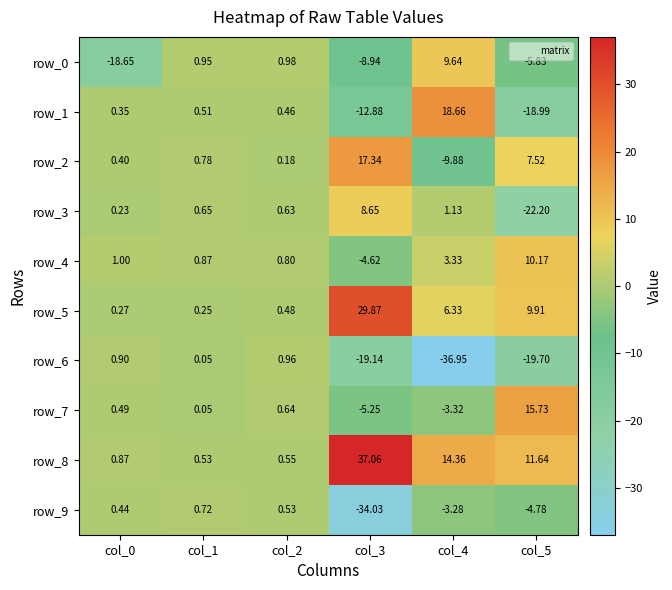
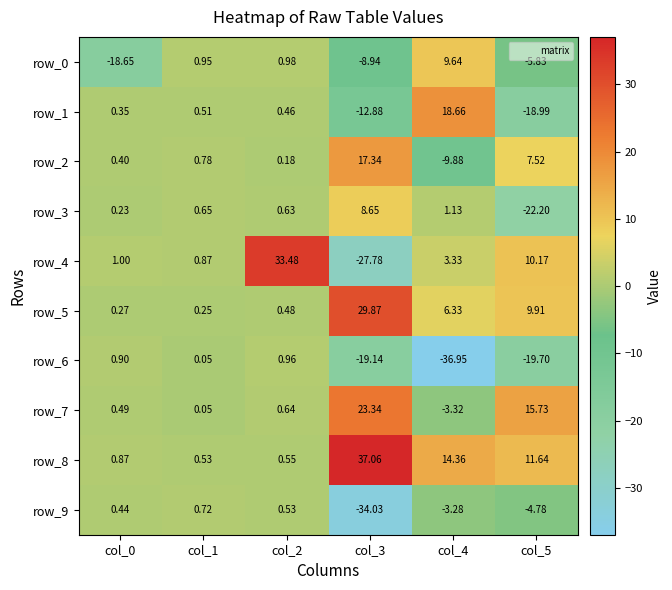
row_4, col_2: 0.80 -> 33.48
row_4, col_3: -4.62 -> -27.78
row_7, col_3: -5.25 -> 23.34
